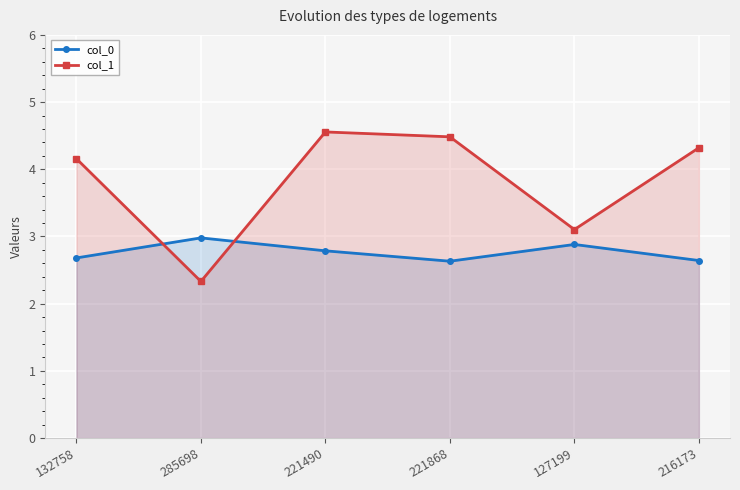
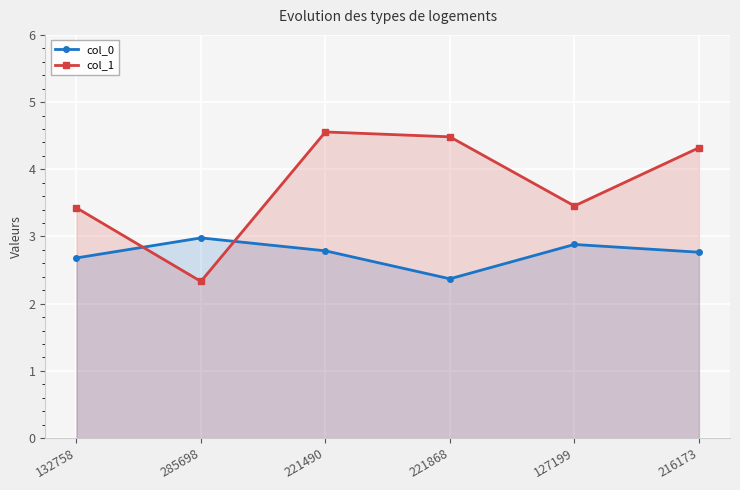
col_1, 132758: 4.2 -> 3.4
col_0, 221868: 2.6 -> 2.4
col_1, 127199: 3.1 -> 3.5
col_0, 216173: 2.6 -> 2.8
